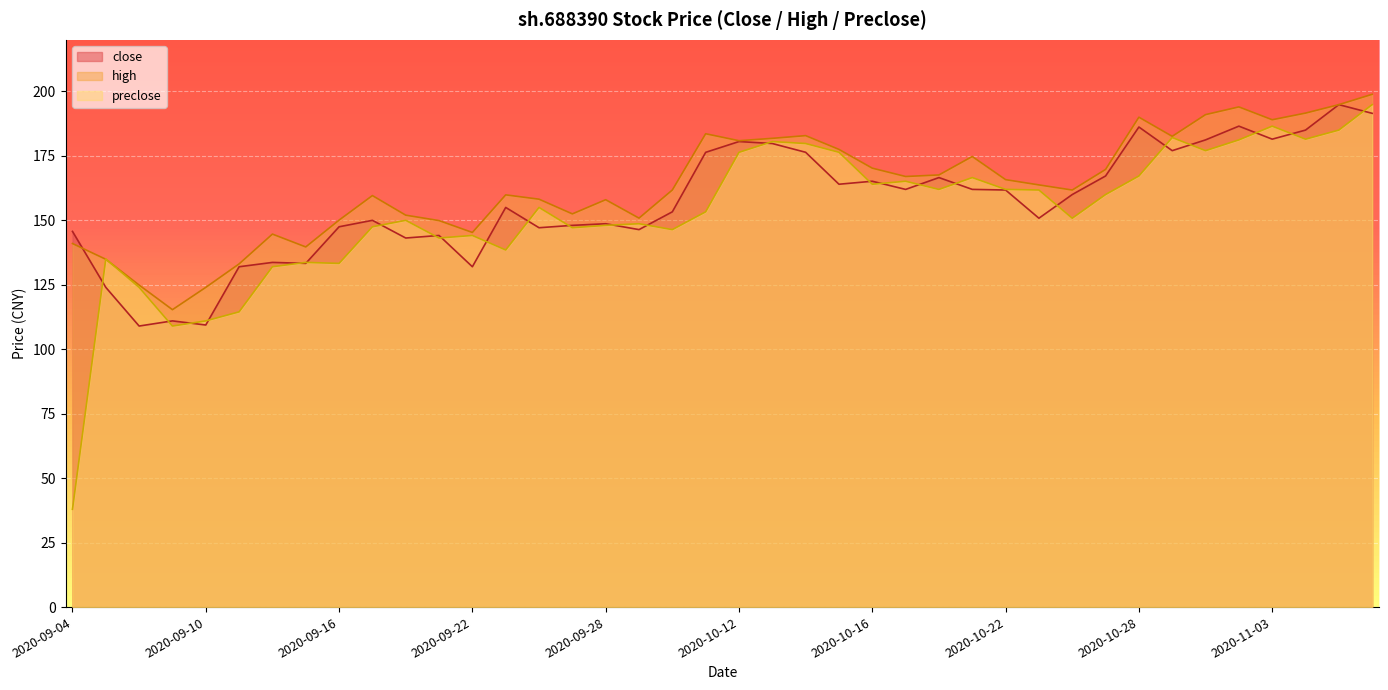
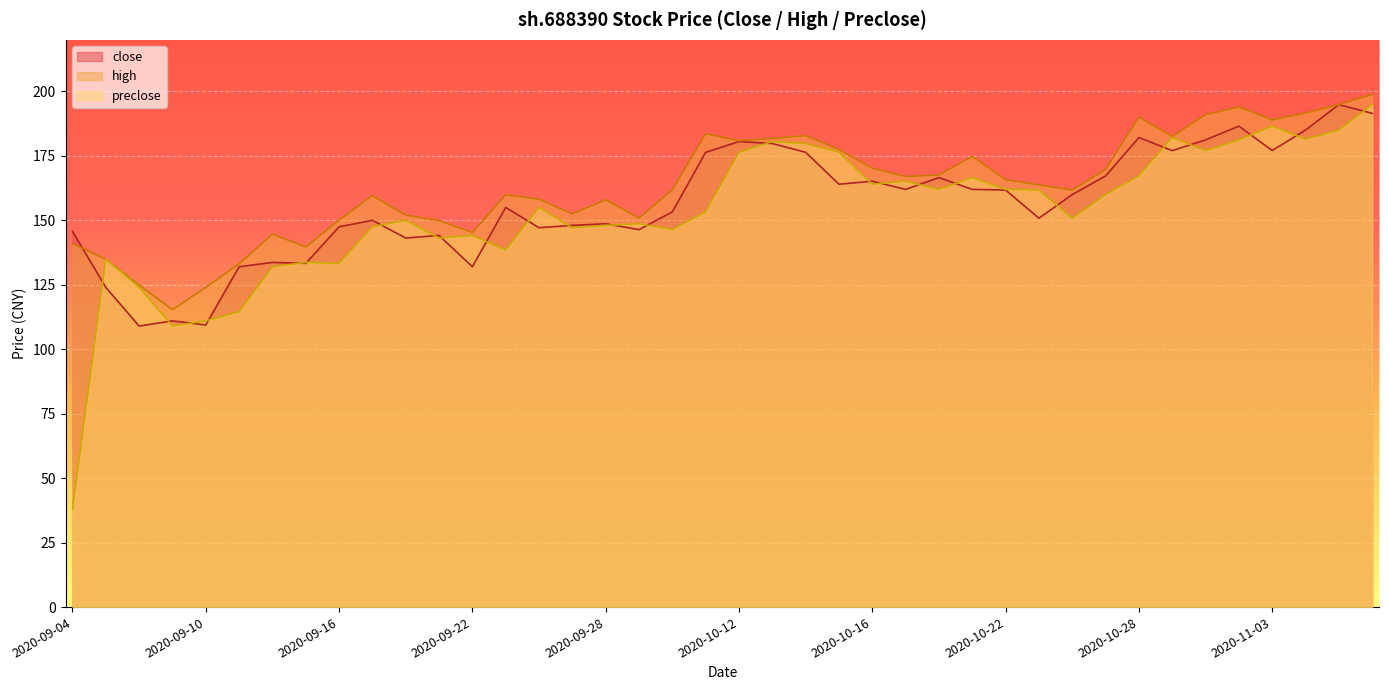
close, 2020-10-28: 186 -> 182
close, 2020-11-03: 181 -> 177
